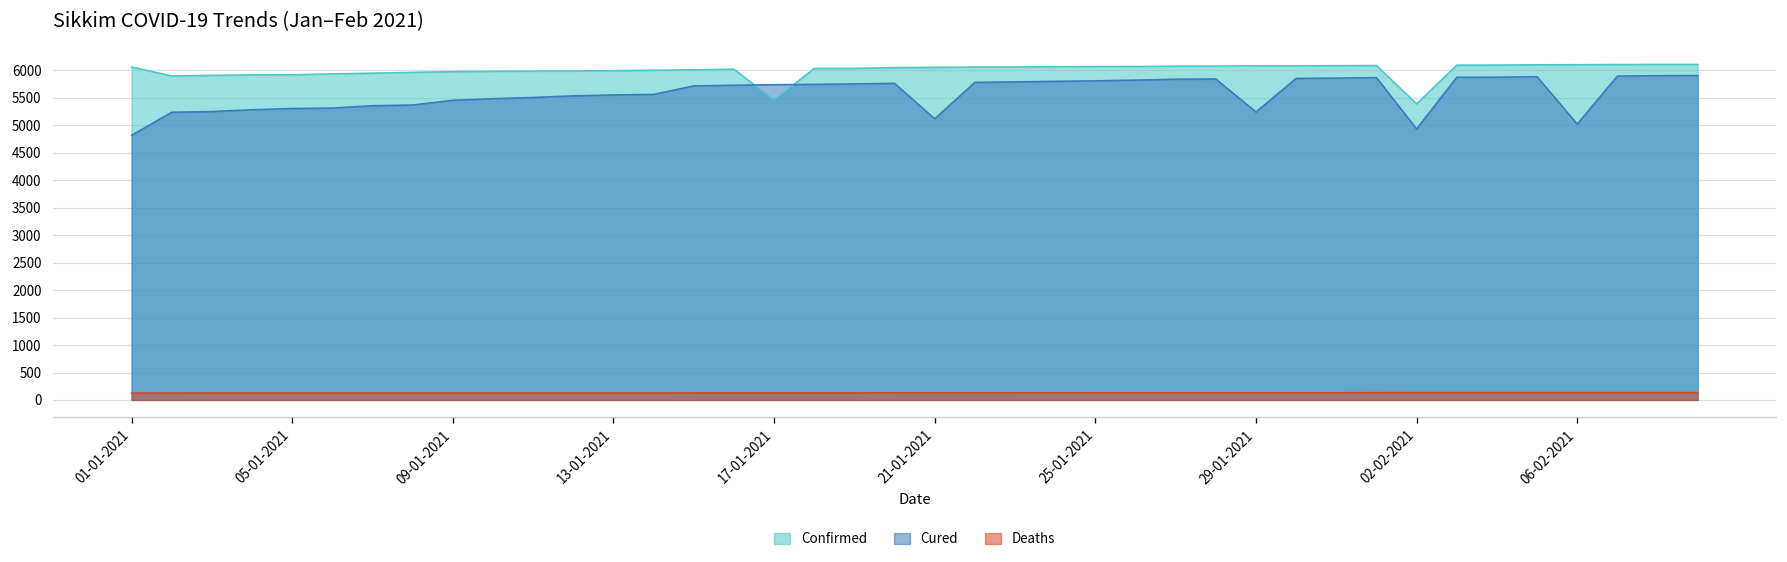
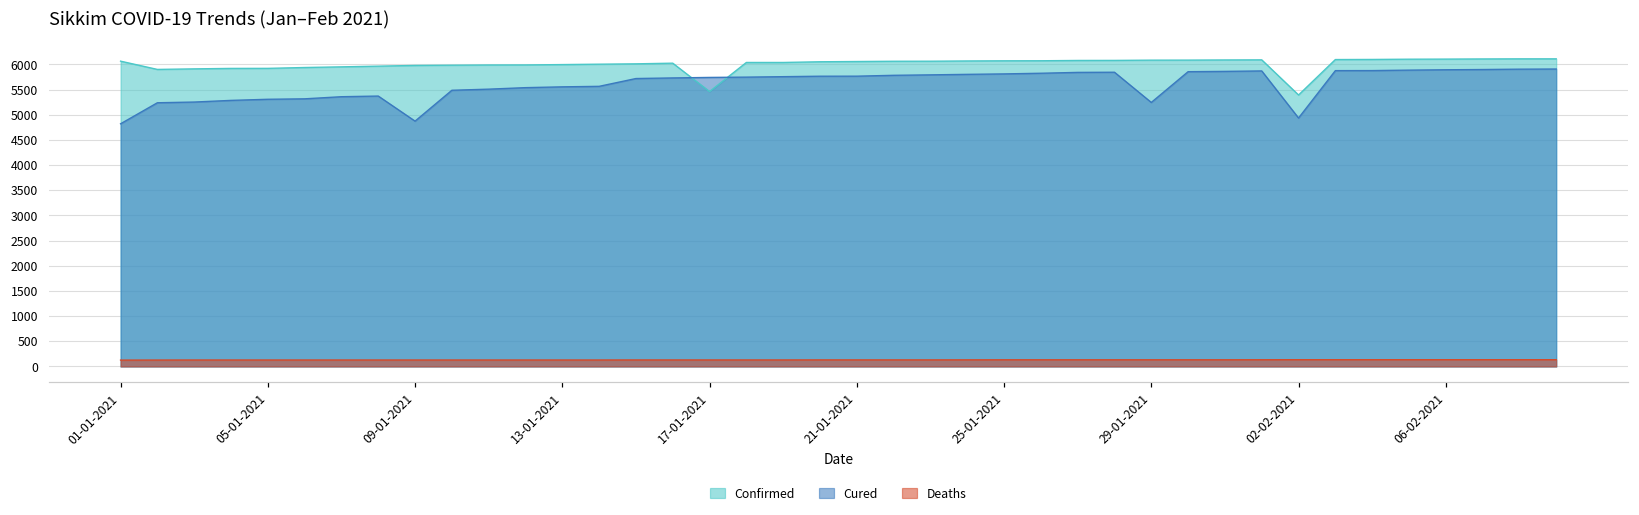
Cured, 09-01-2021: 5500 -> 4900
Cured, 21-01-2021: 5100 -> 5800
Cured, 06-02-2021: 5000 -> 5900
